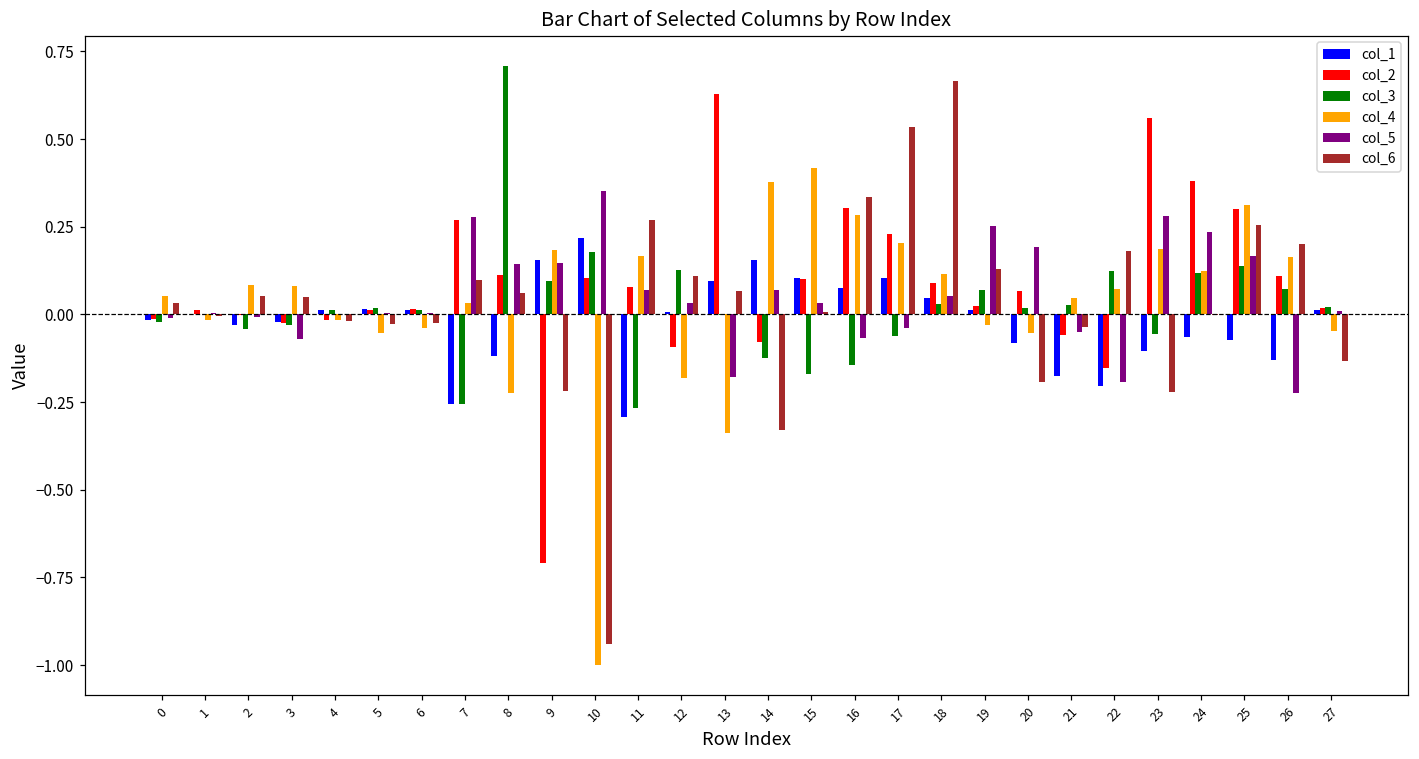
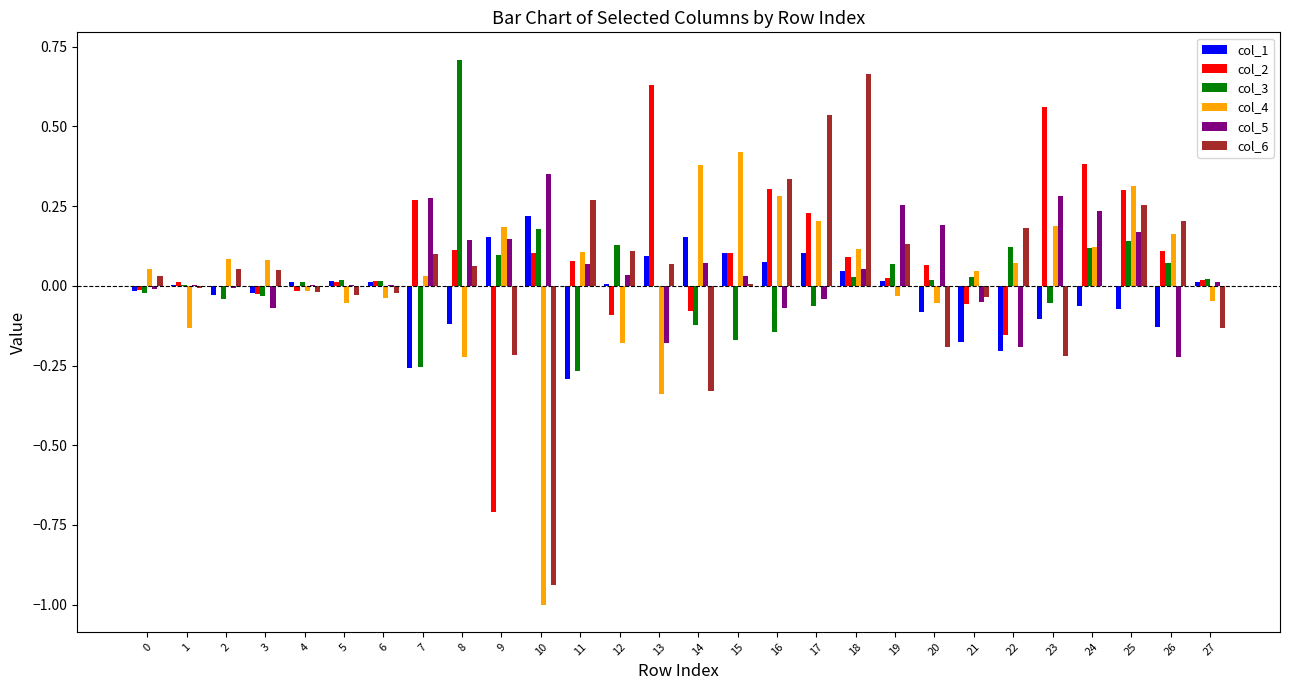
col_4, 1: -0.01 -> -0.13
col_4, 11: 0.17 -> 0.11
